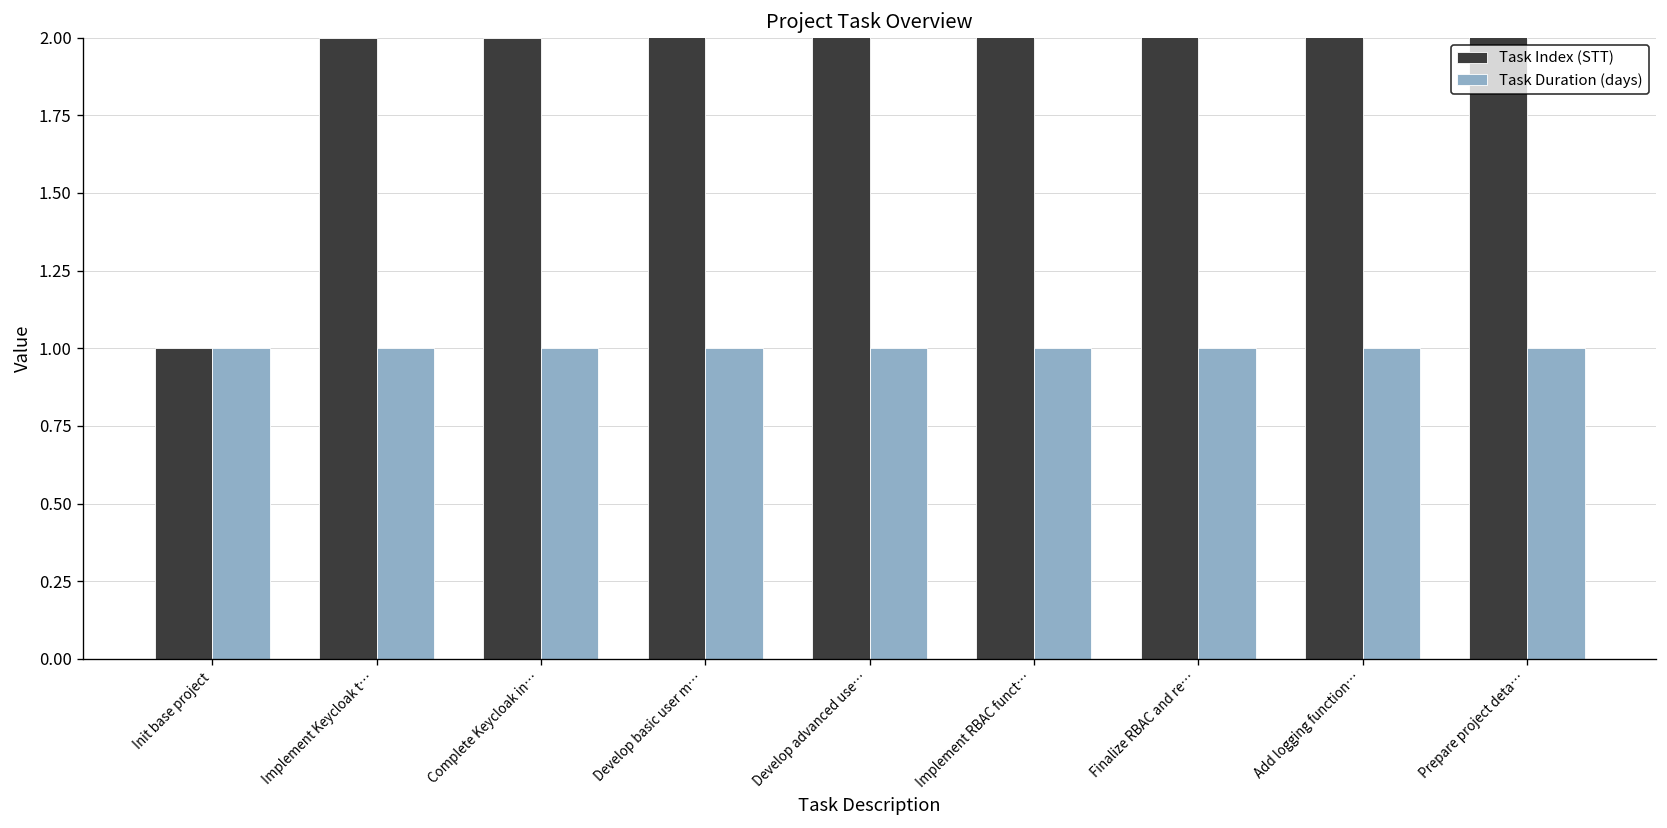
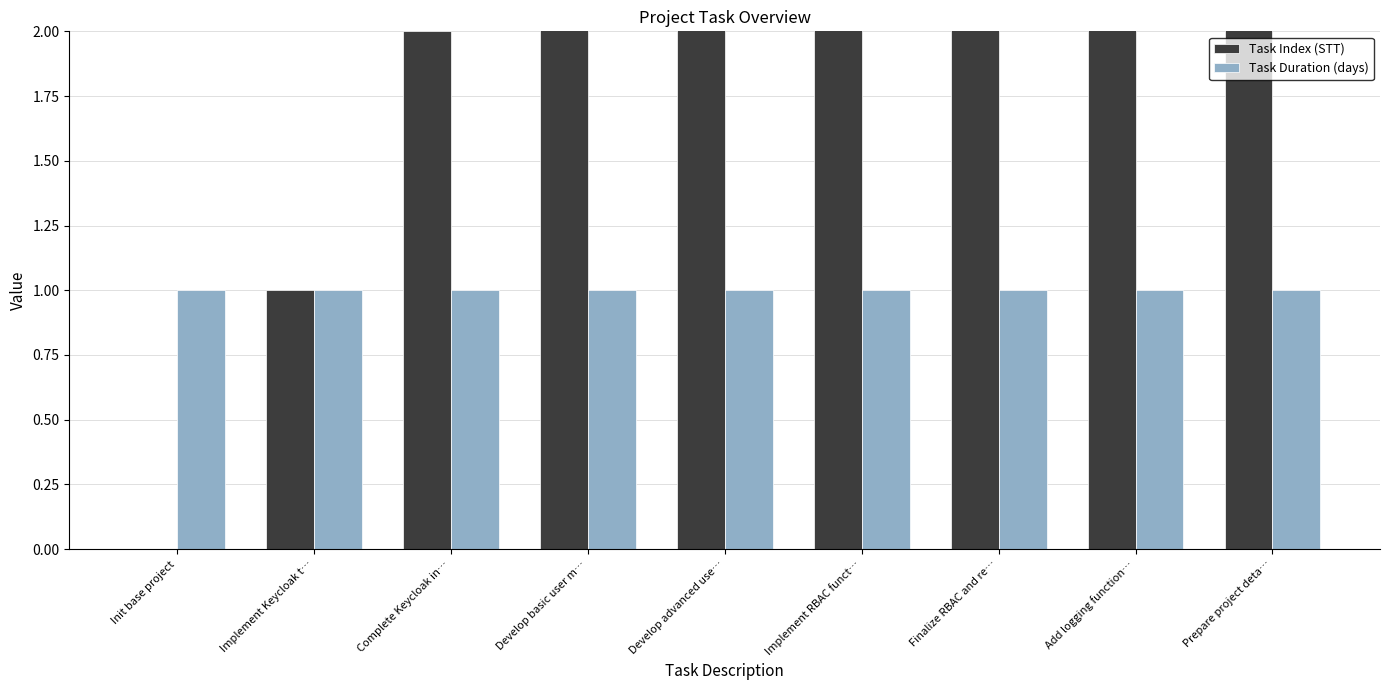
Task Index (STT), Init base project: 1 -> 0
Task Index (STT), Implement Keycloak t…: 2 -> 1
